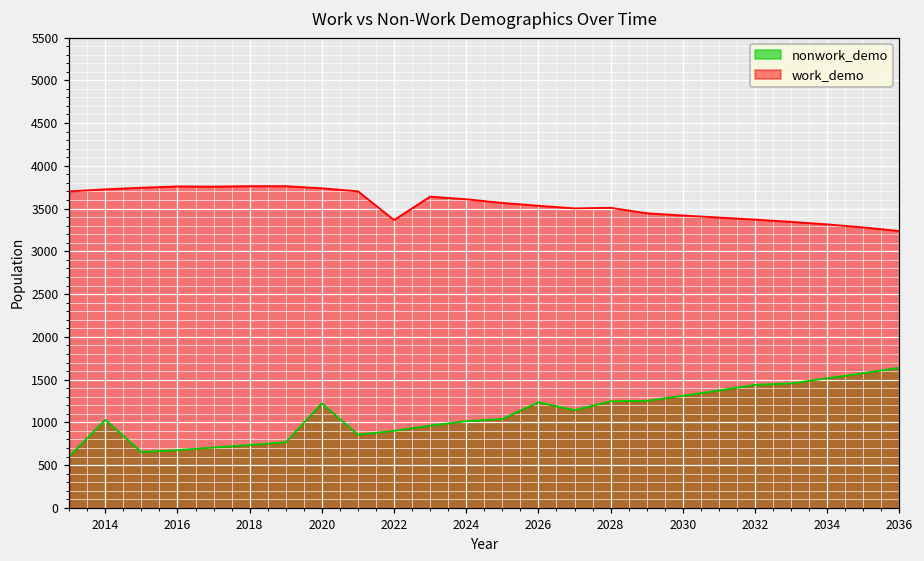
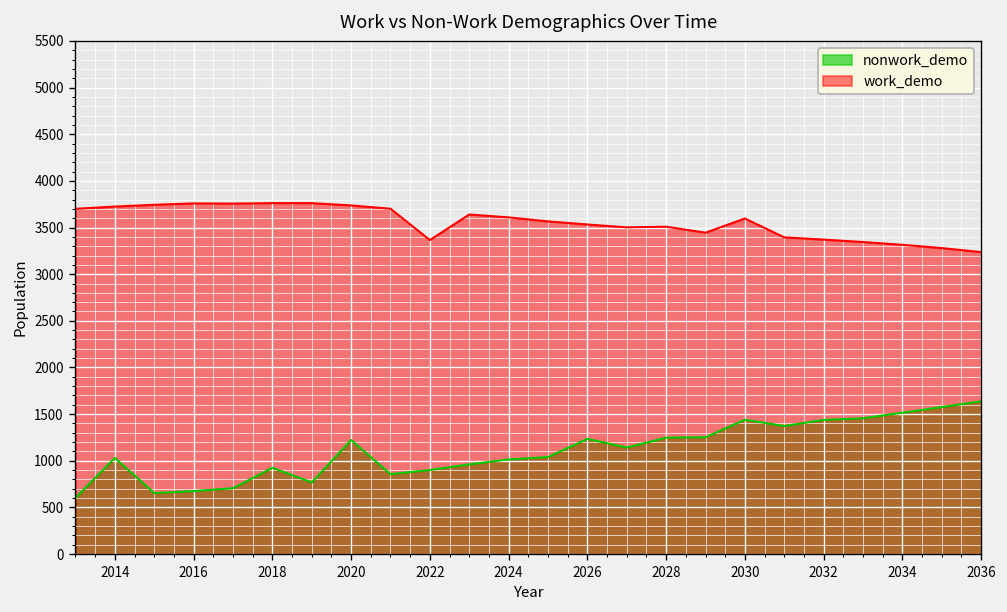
nonwork_demo, 2018: 700 -> 900
nonwork_demo, 2030: 1300 -> 1400
work_demo, 2030: 3400 -> 3600
